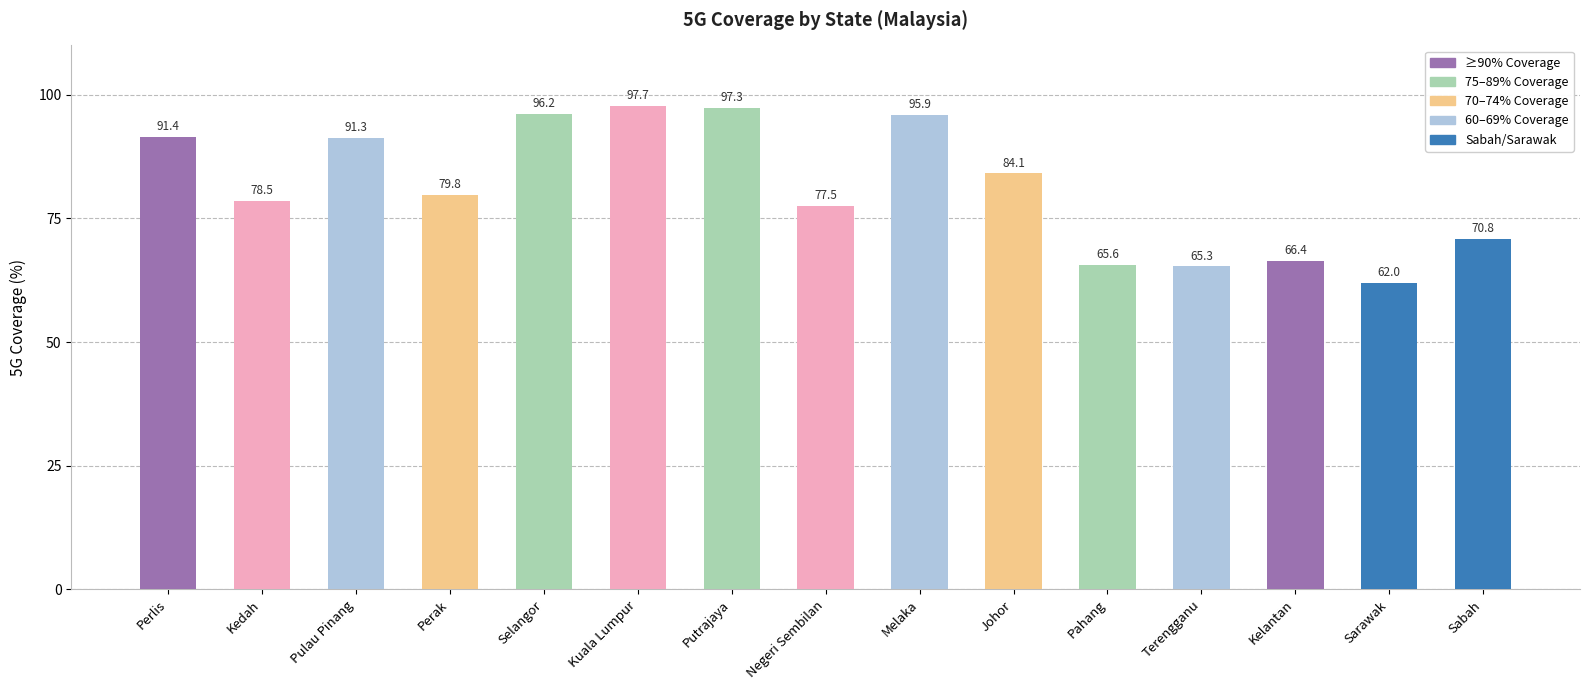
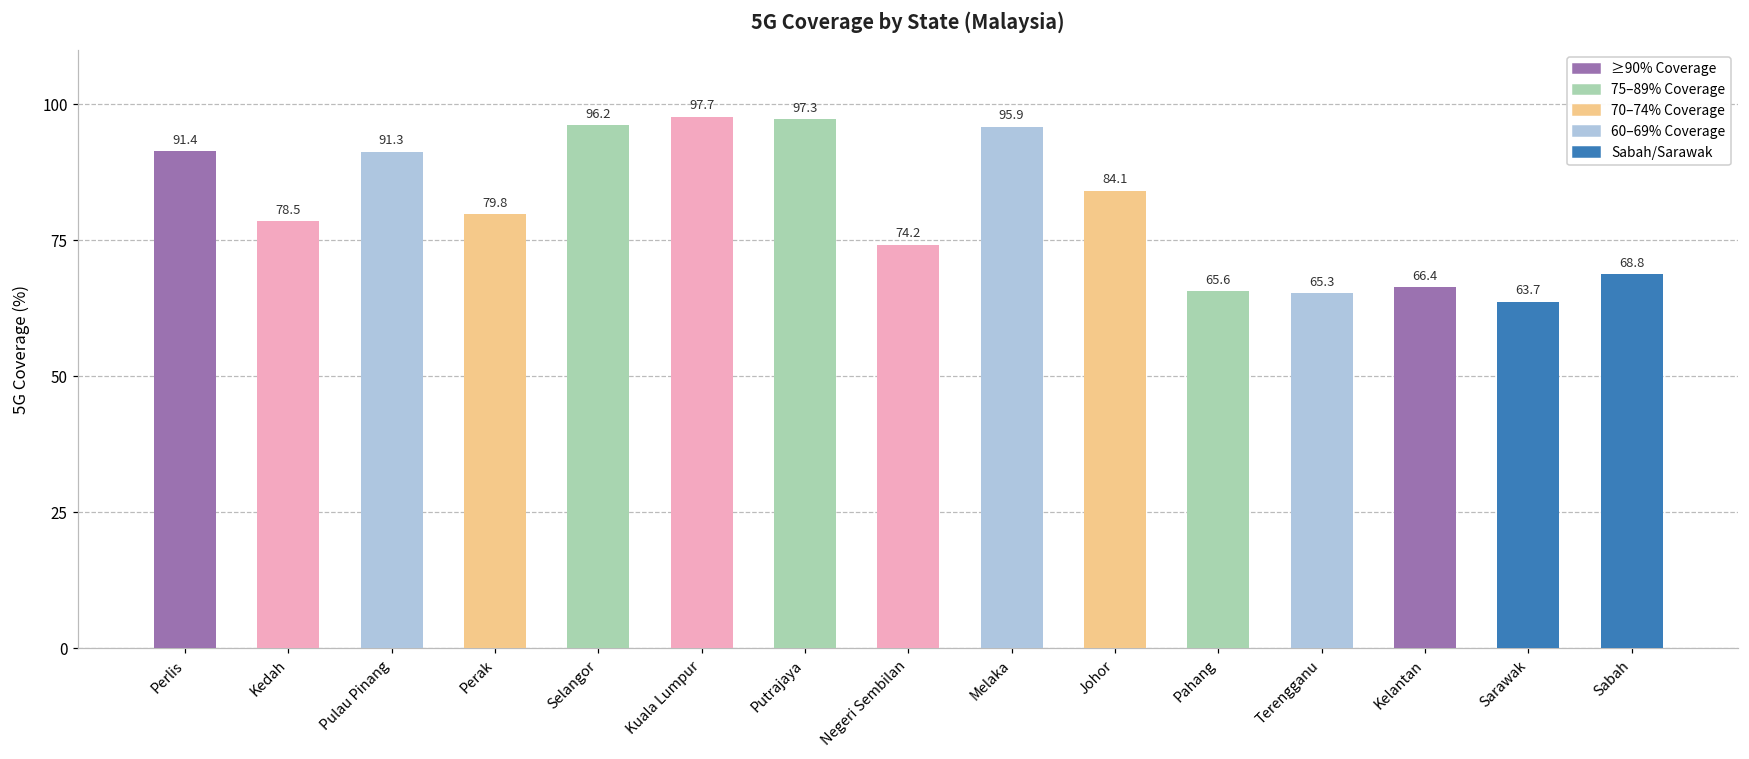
Negeri Sembilan: 77.5 -> 74.2
Sarawak: 62.0 -> 63.7
Sabah: 70.8 -> 68.8
